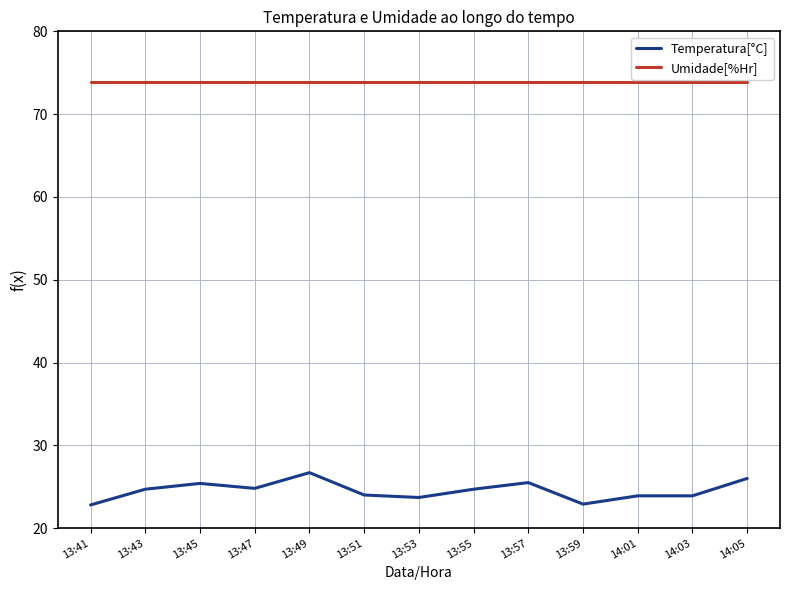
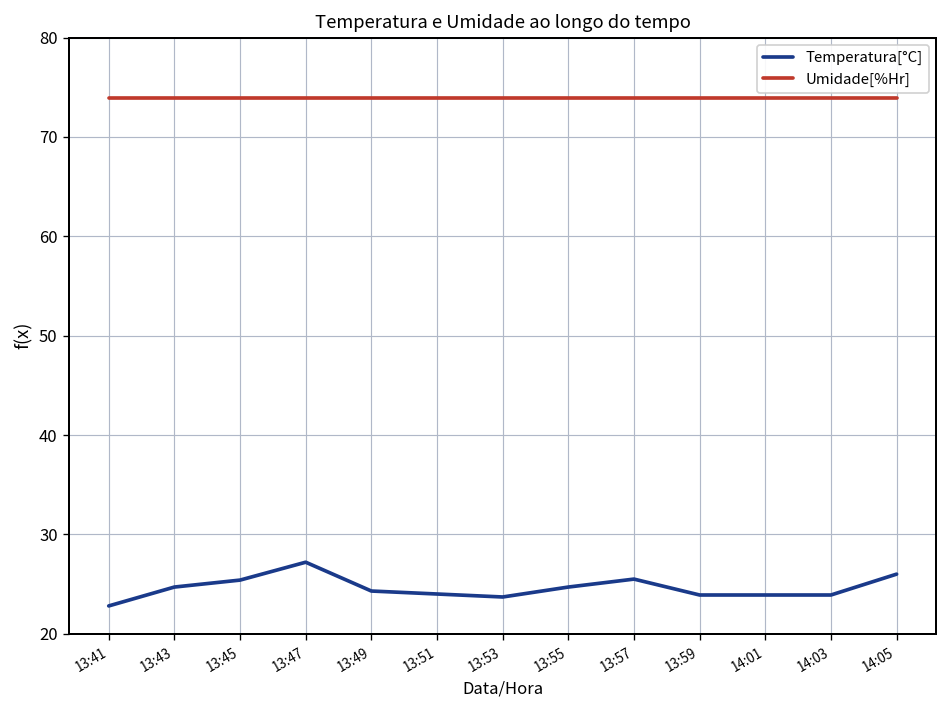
Temperatura[°C], 13:47: 25 -> 27
Temperatura[°C], 13:49: 27 -> 24
Temperatura[°C], 13:59: 23 -> 24
